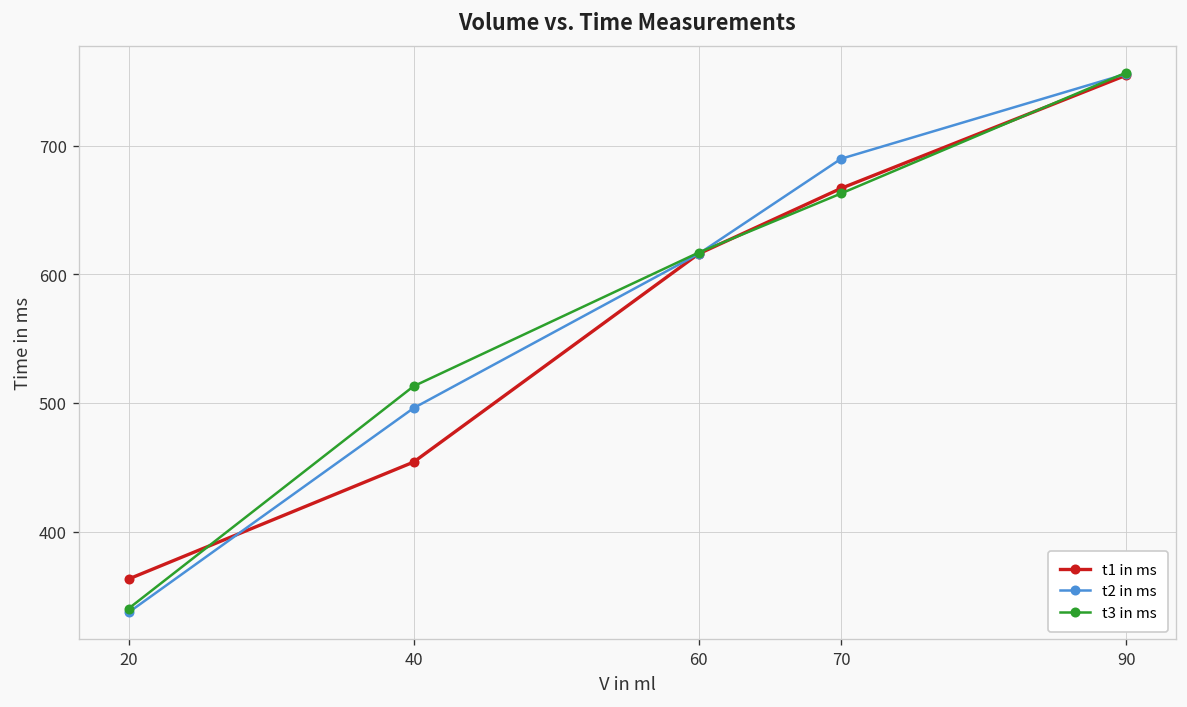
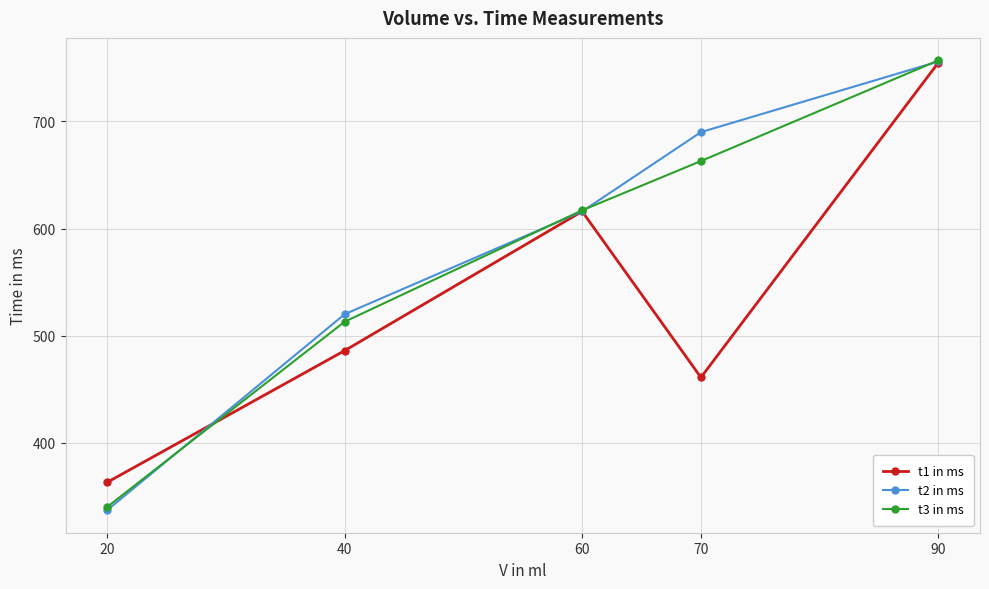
t1 in ms, 40: 454 -> 486
t2 in ms, 40: 496 -> 520
t1 in ms, 70: 667 -> 461
